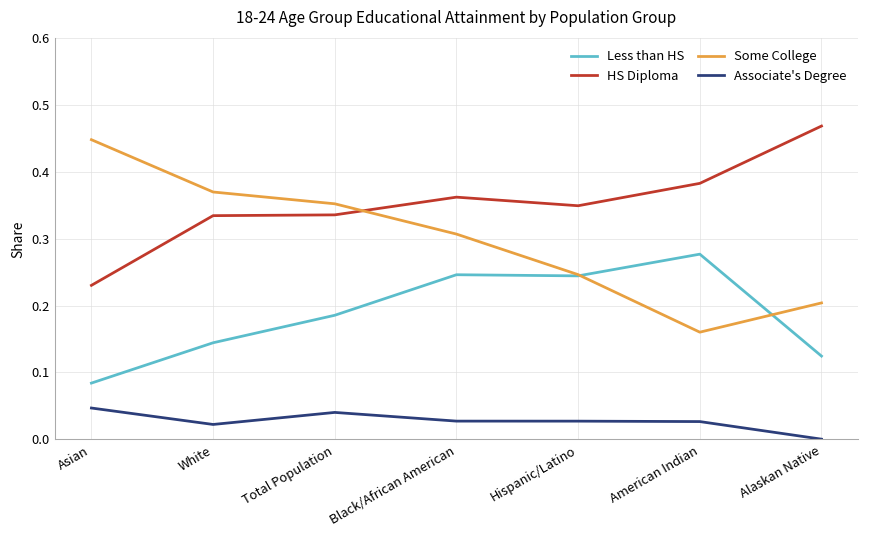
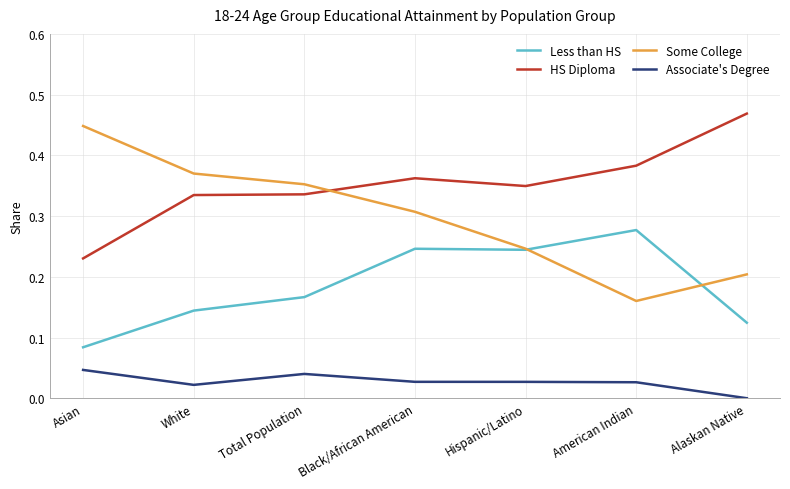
Less than HS, Total Population: 0.19 -> 0.17
